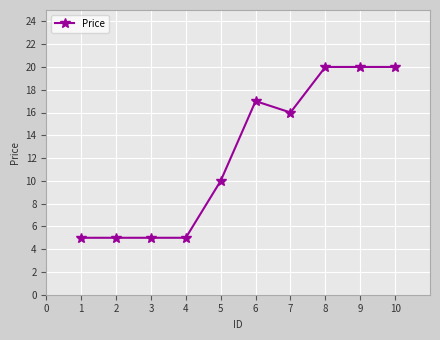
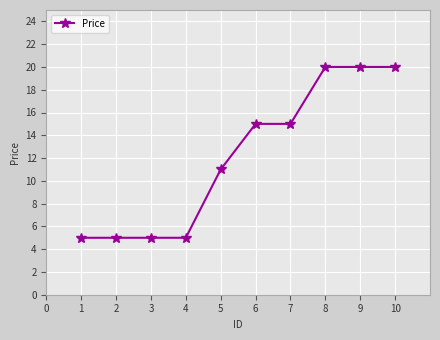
5: 10 -> 11
6: 17 -> 15
7: 16 -> 15
